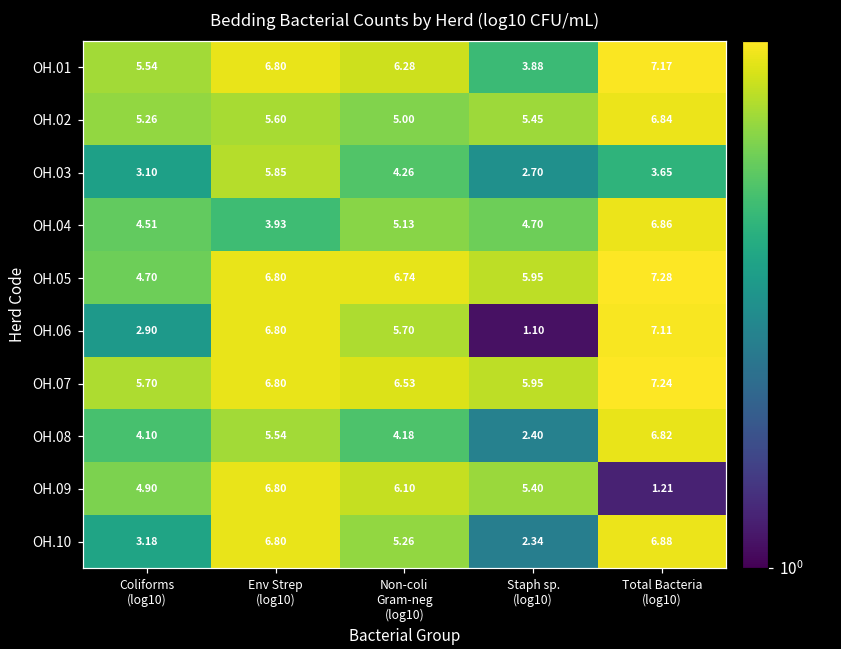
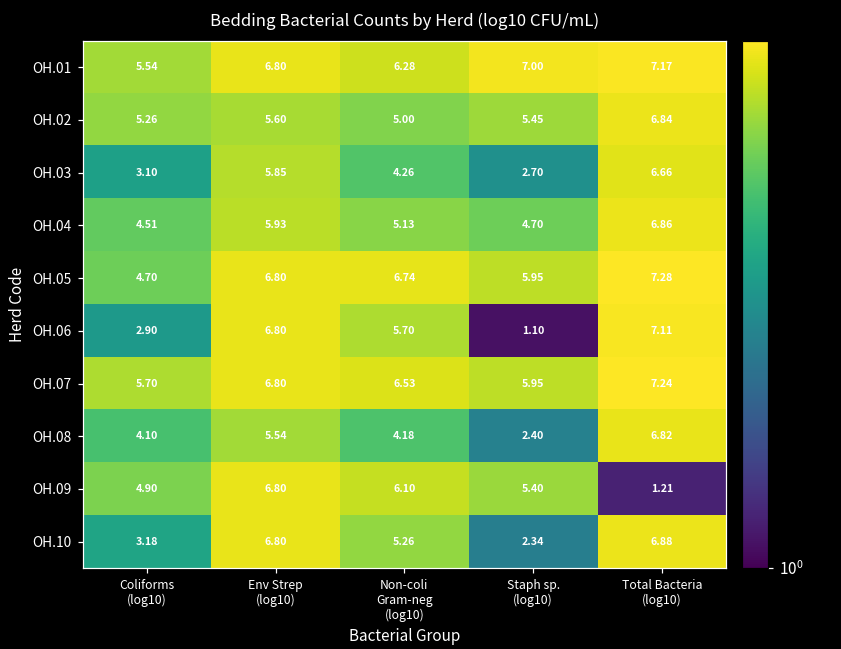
OH.01, Staph sp. (log10): 3.88 -> 7.00
OH.03, Total Bacteria (log10): 3.65 -> 6.66
OH.04, Env Strep (log10): 3.93 -> 5.93
